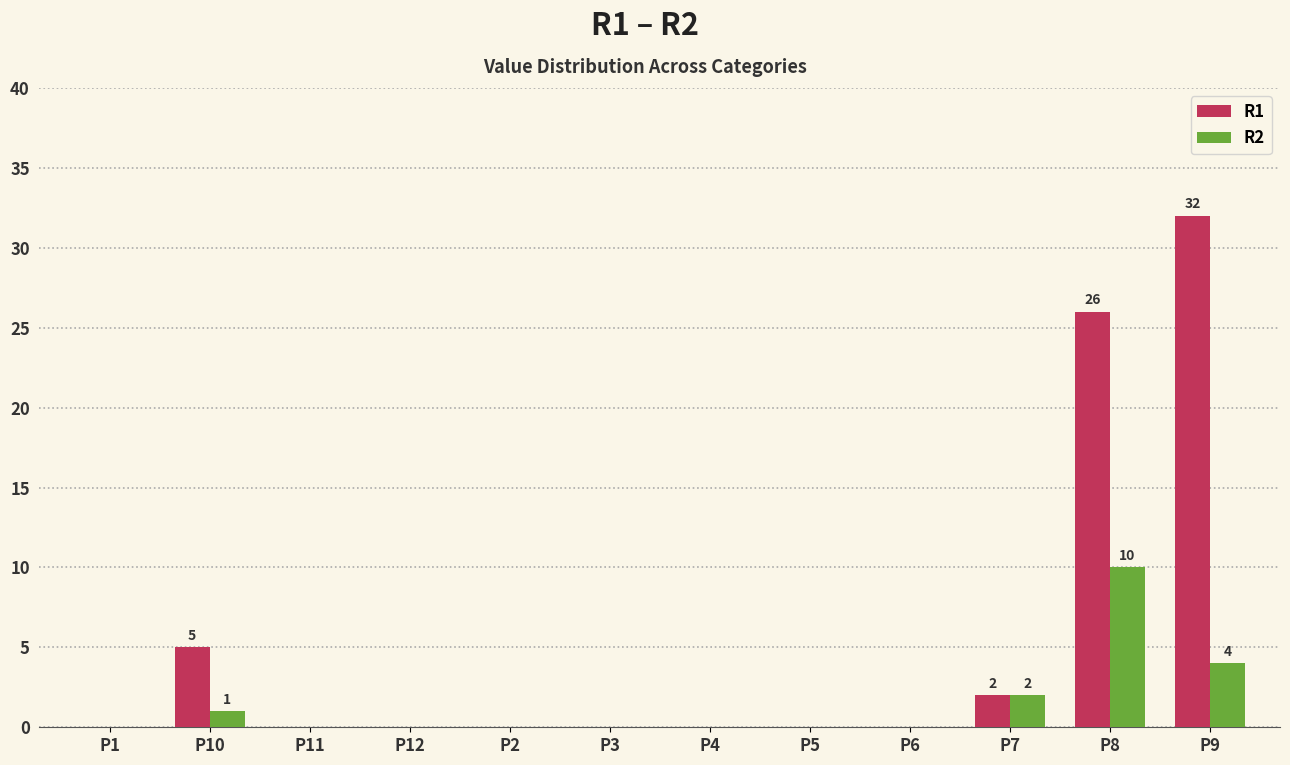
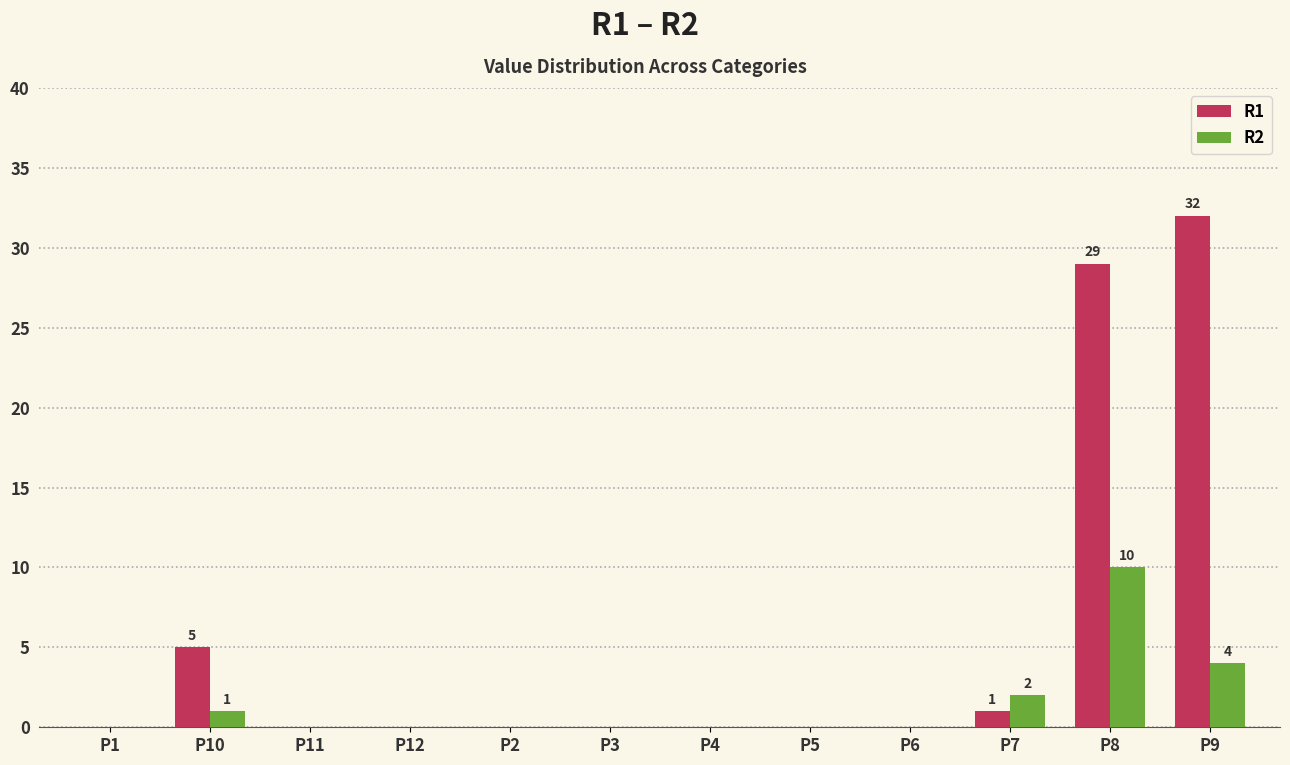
R1, P7: 2 -> 1
R1, P8: 26 -> 29
